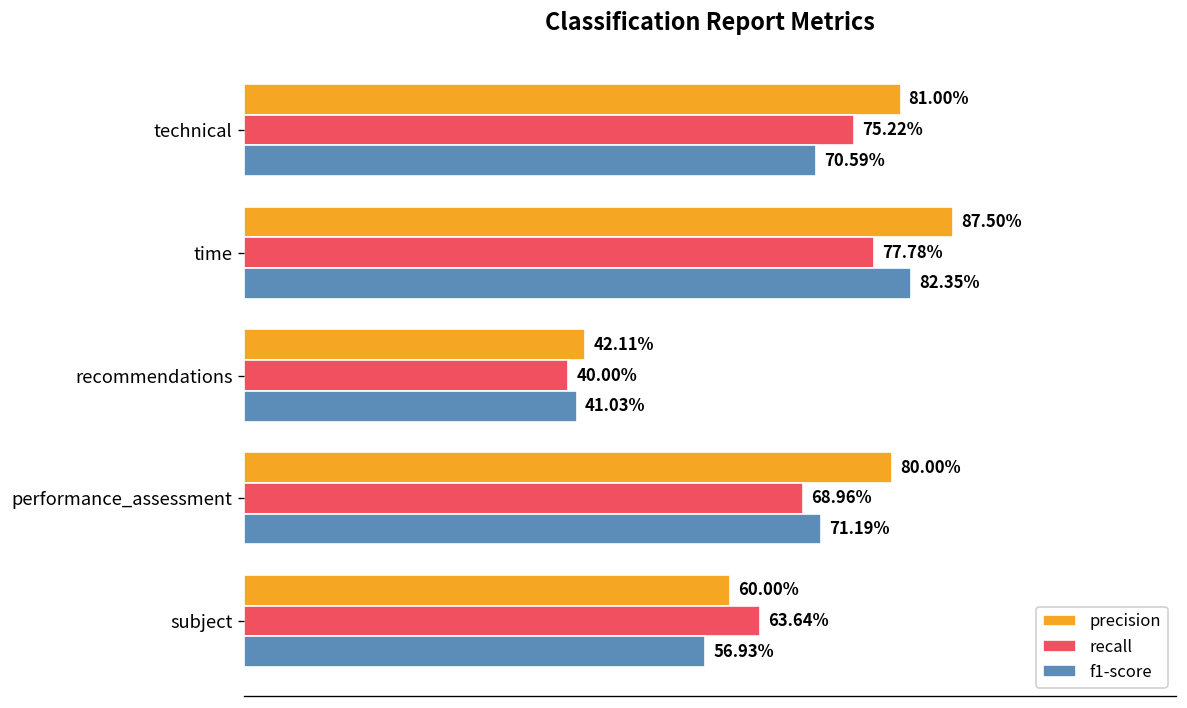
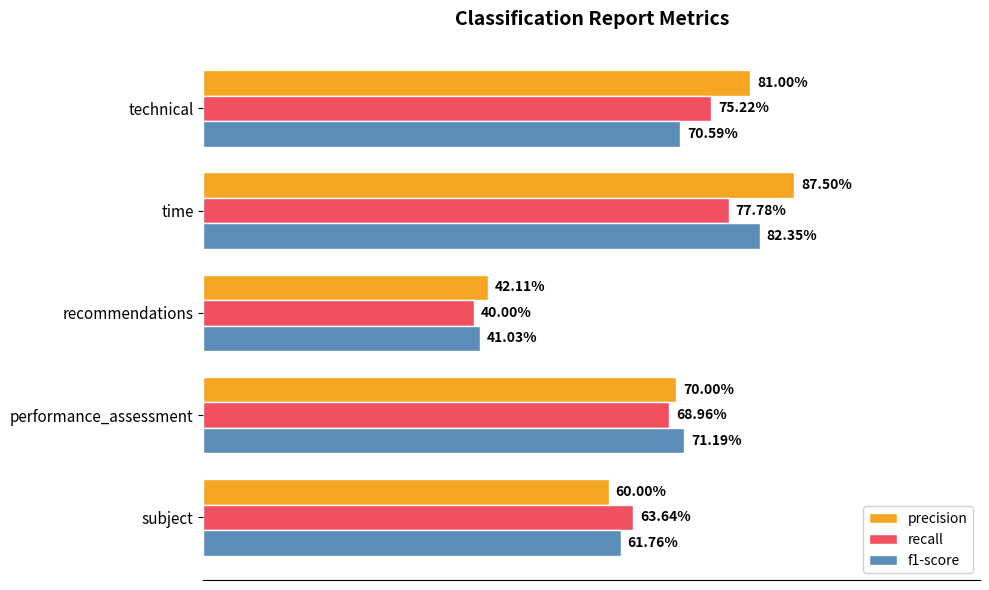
precision, performance_assessment: 80.00% -> 70.00%
f1-score, subject: 56.93% -> 61.76%
